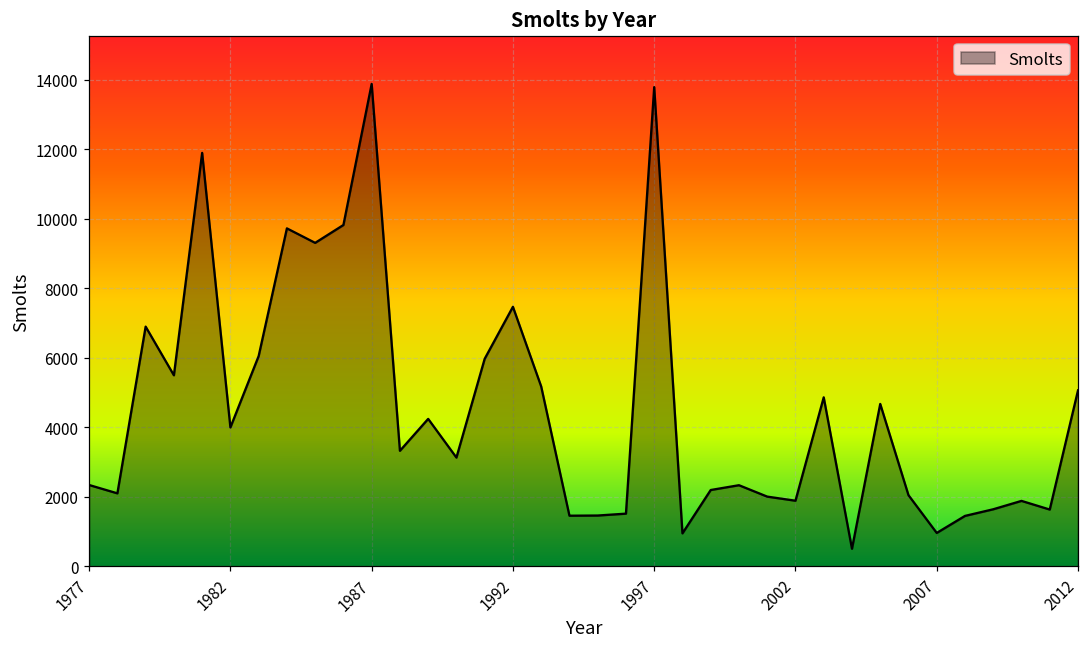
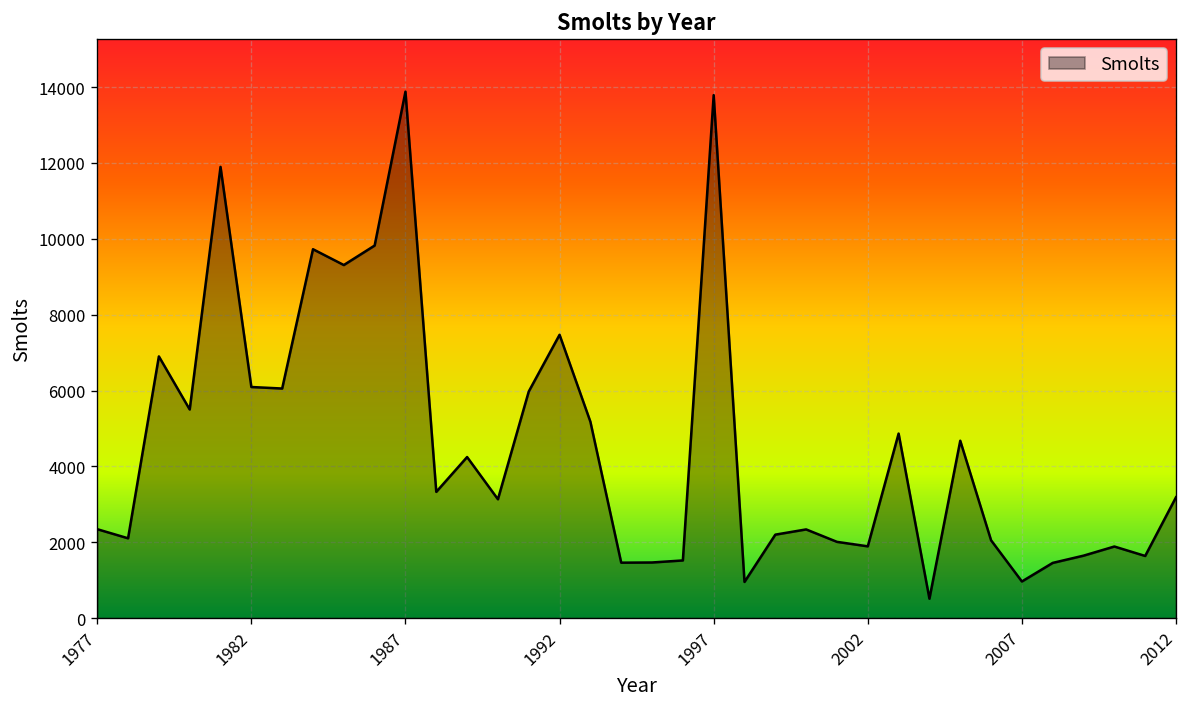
1982: 4000 -> 6100
2012: 5100 -> 3200
